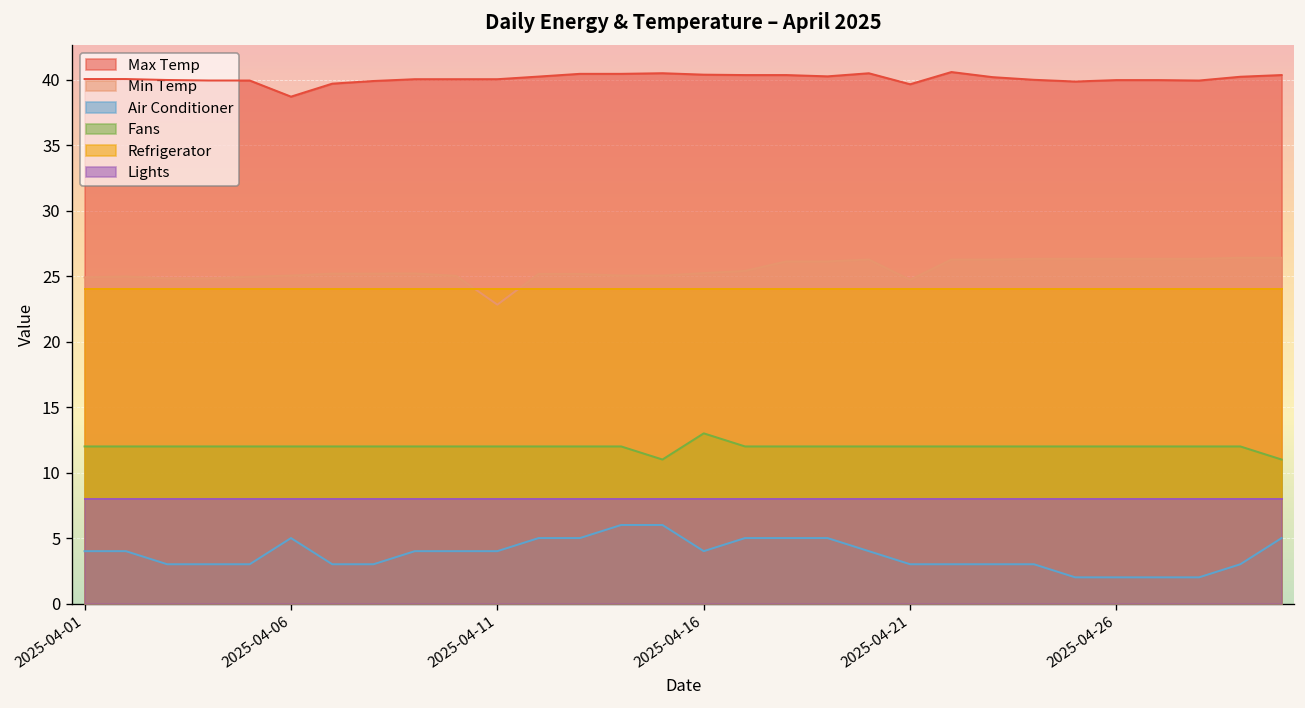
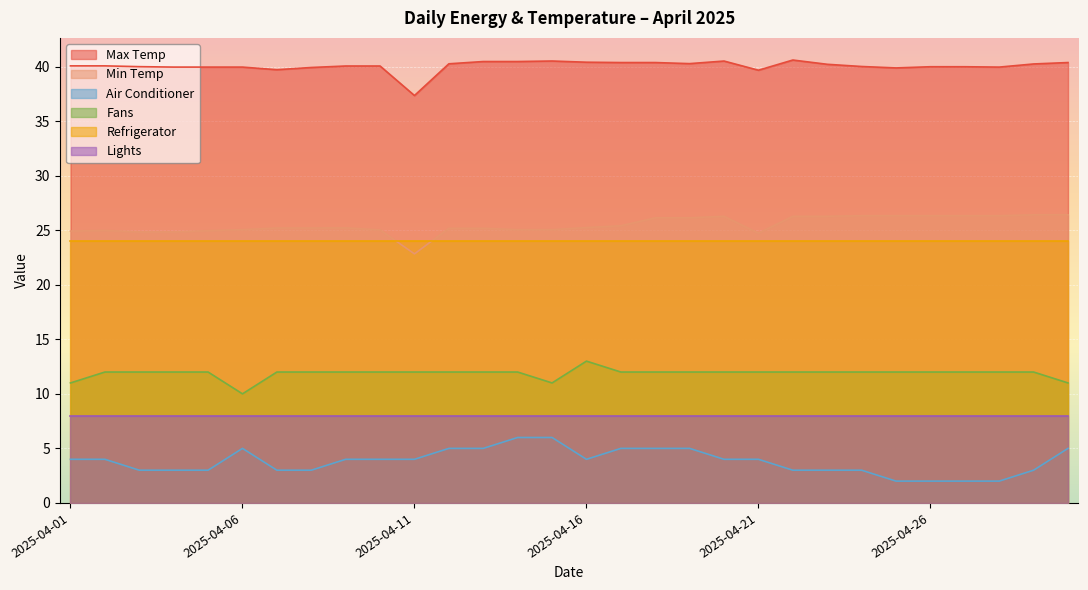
Fans, 2025-04-01: 12 -> 11
Max Temp, 2025-04-06: 38.7 -> 40.0
Fans, 2025-04-06: 12 -> 10
Max Temp, 2025-04-11: 40.1 -> 37.3
Air Conditioner, 2025-04-21: 3 -> 4
